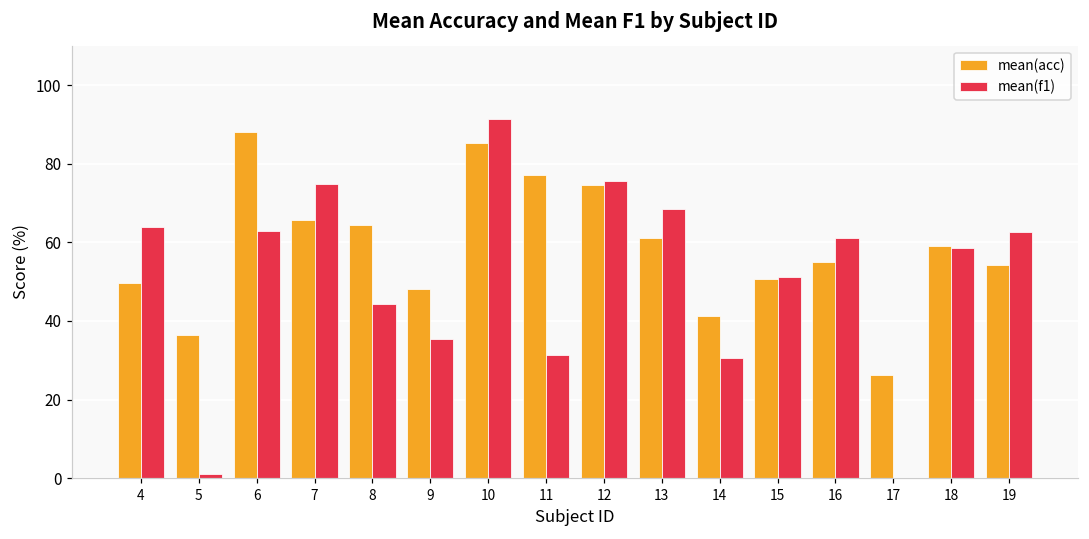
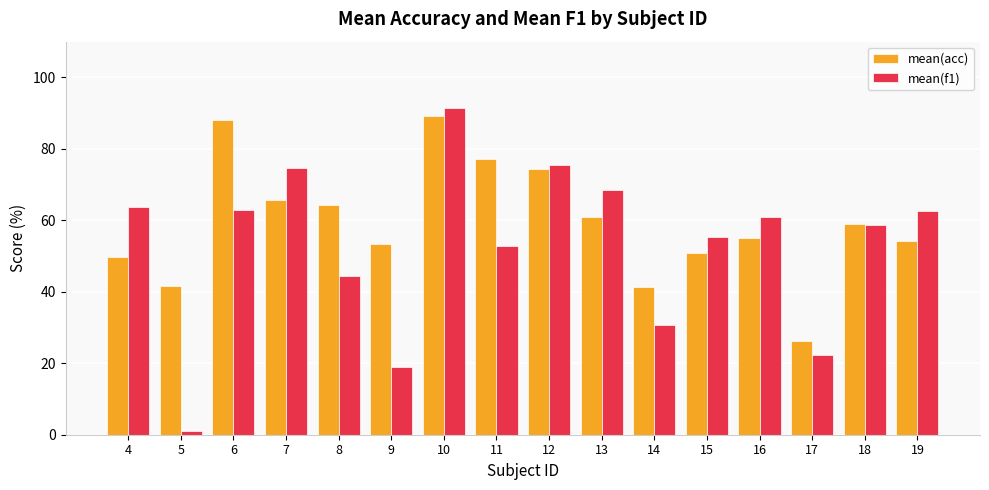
mean(acc), 5: 36 -> 42
mean(acc), 9: 48 -> 54
mean(f1), 9: 35 -> 19
mean(acc), 10: 85 -> 89
mean(f1), 11: 31 -> 53
mean(f1), 15: 51 -> 55
mean(f1), 17: 0 -> 22
